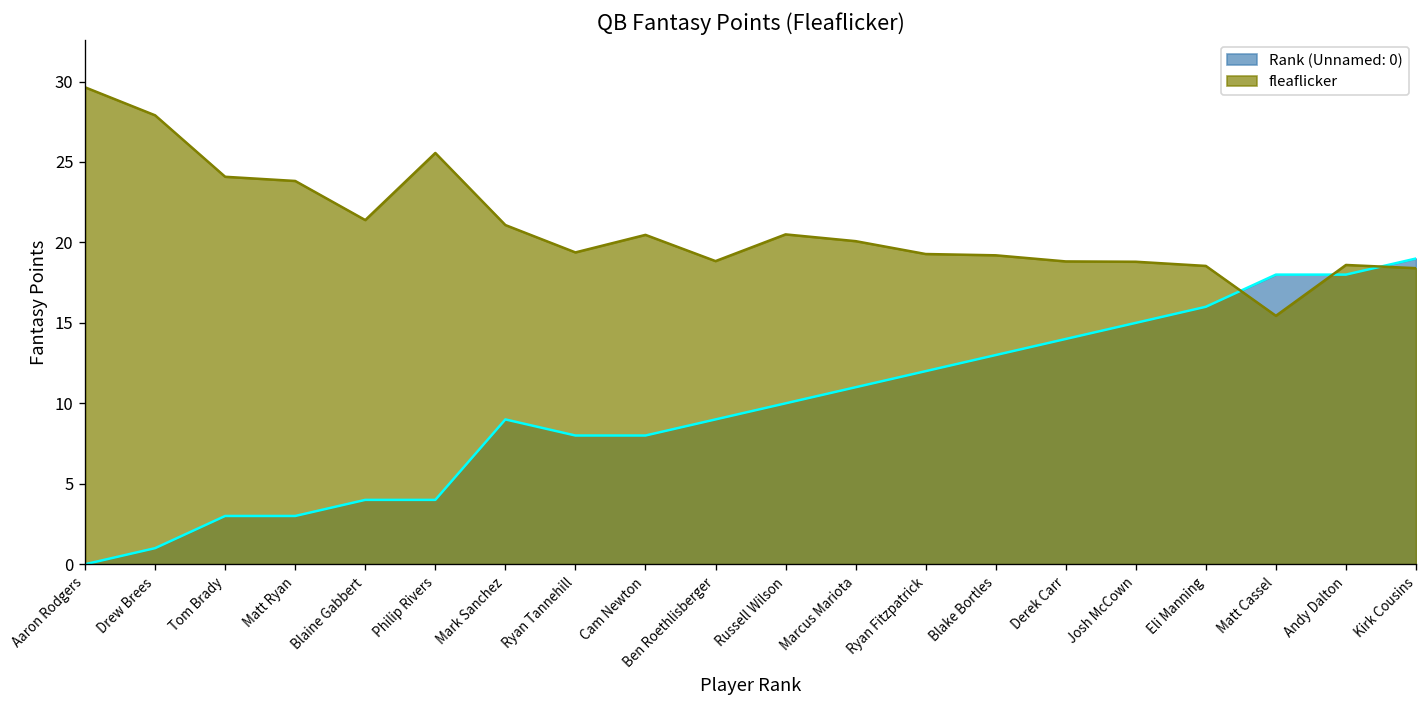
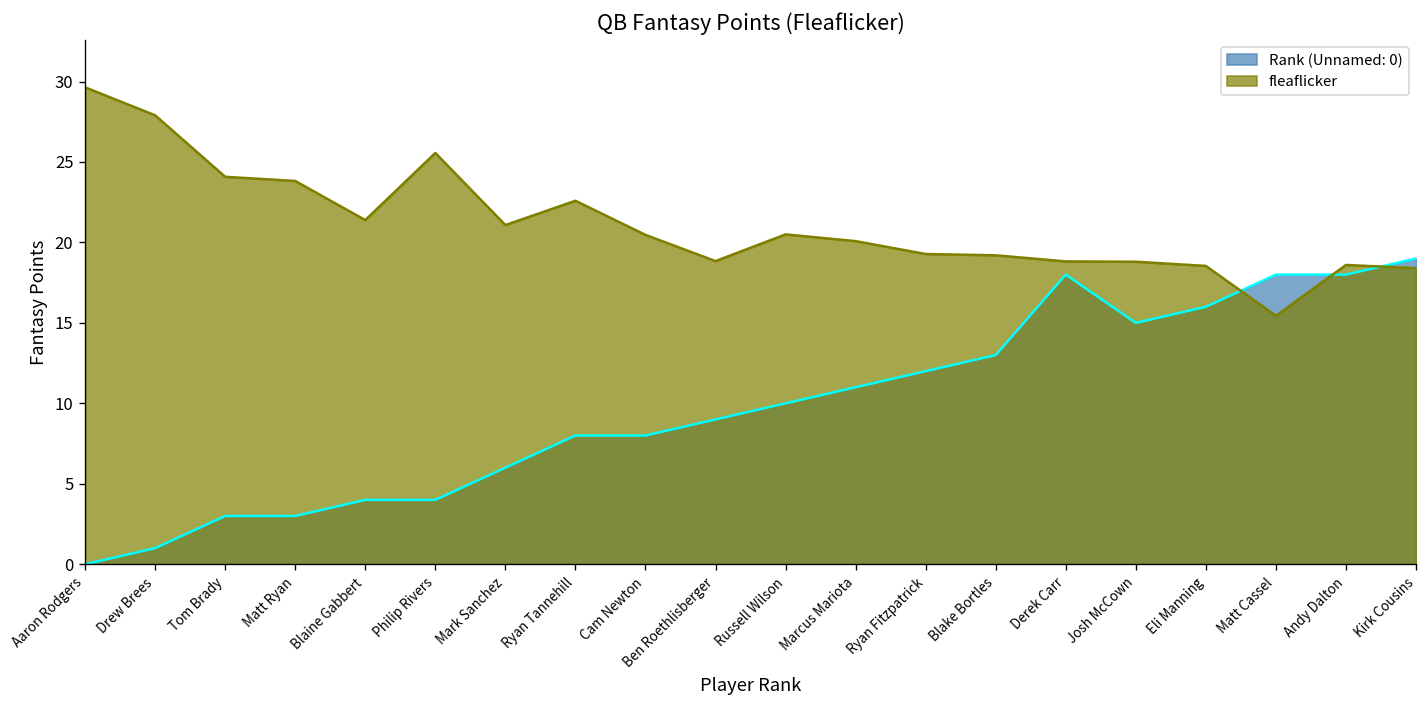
Rank (Unnamed: 0), Mark Sanchez: 9 -> 6
fleaflicker, Ryan Tannehill: 19.4 -> 22.6
Rank (Unnamed: 0), Derek Carr: 14 -> 18
